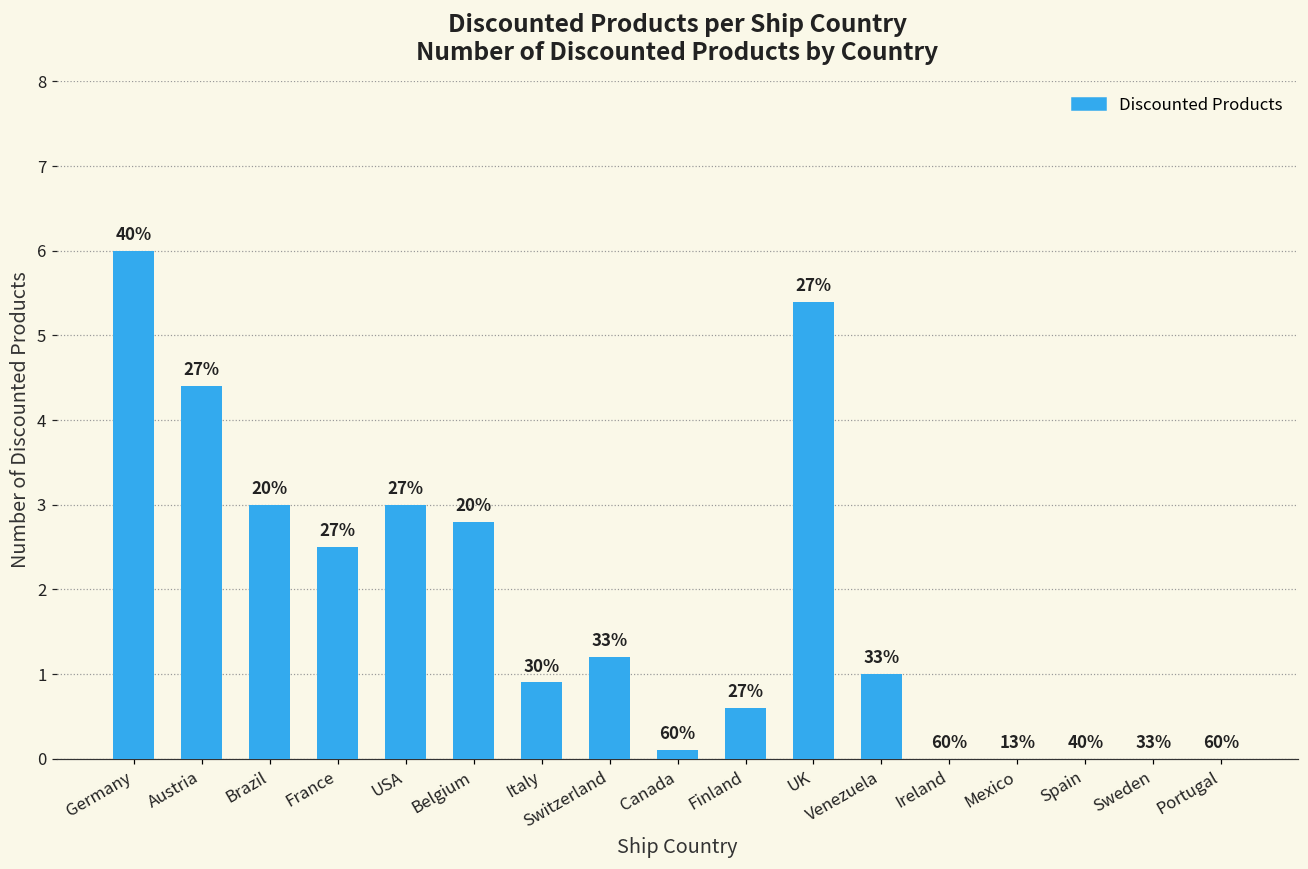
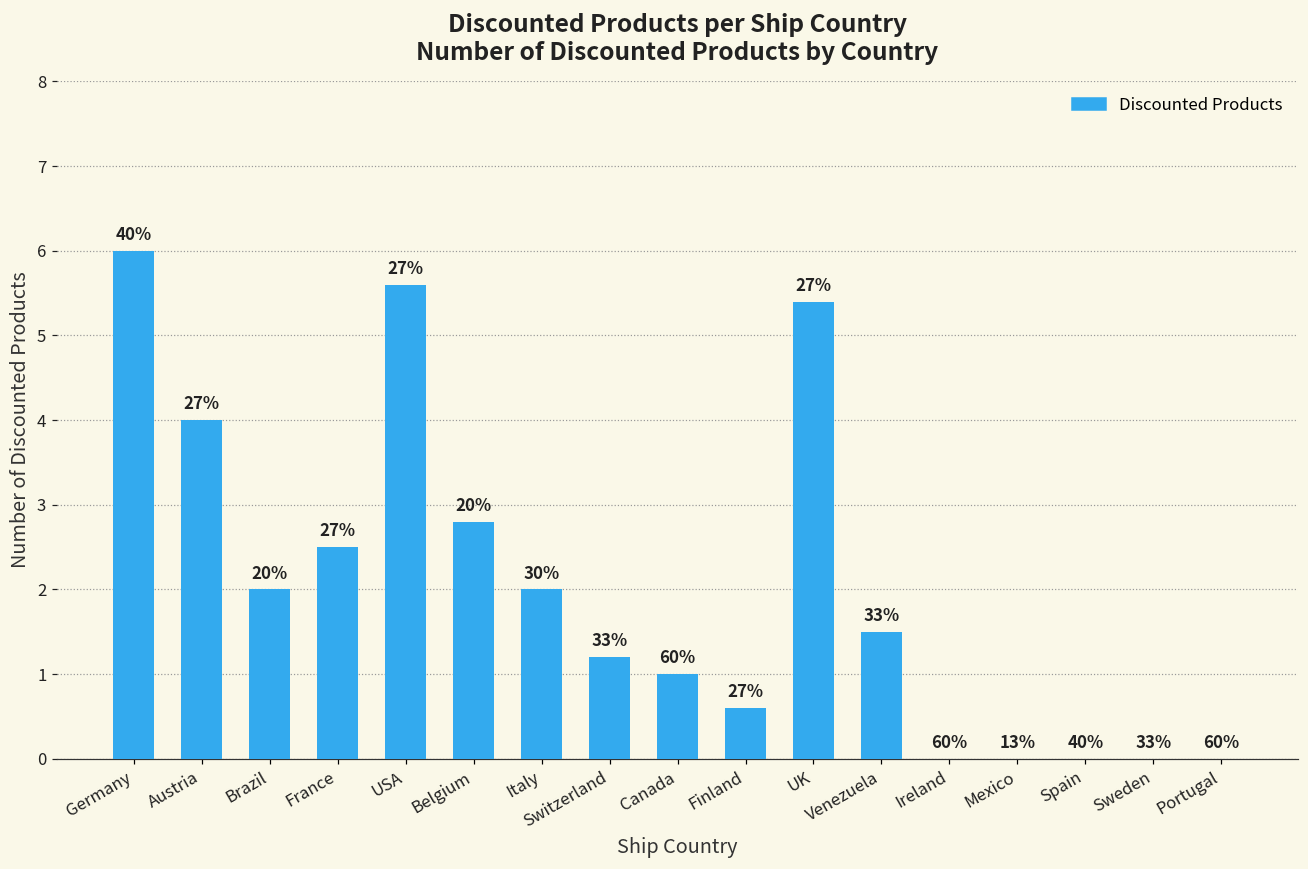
Austria: 4.4 -> 4.0
Brazil: 3 -> 2
USA: 3.0 -> 5.6
Italy: 0.9 -> 2.0
Canada: 0.1 -> 1.0
Venezuela: 1.0 -> 1.5
